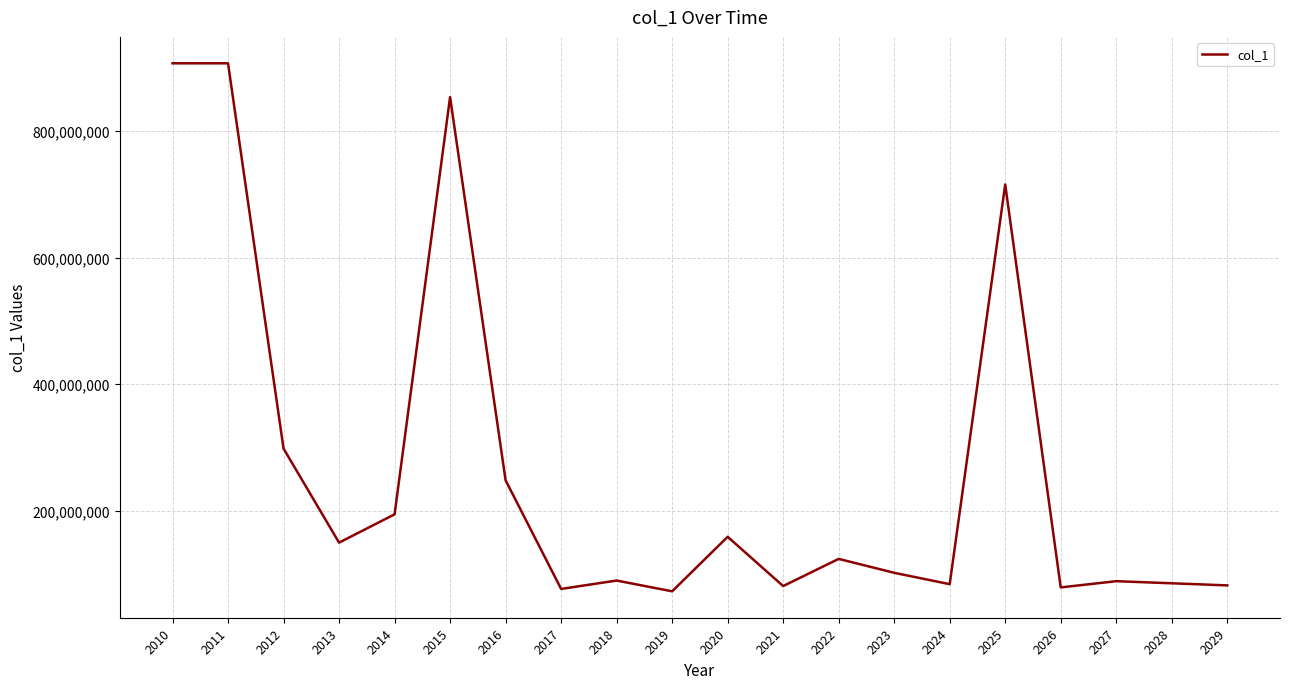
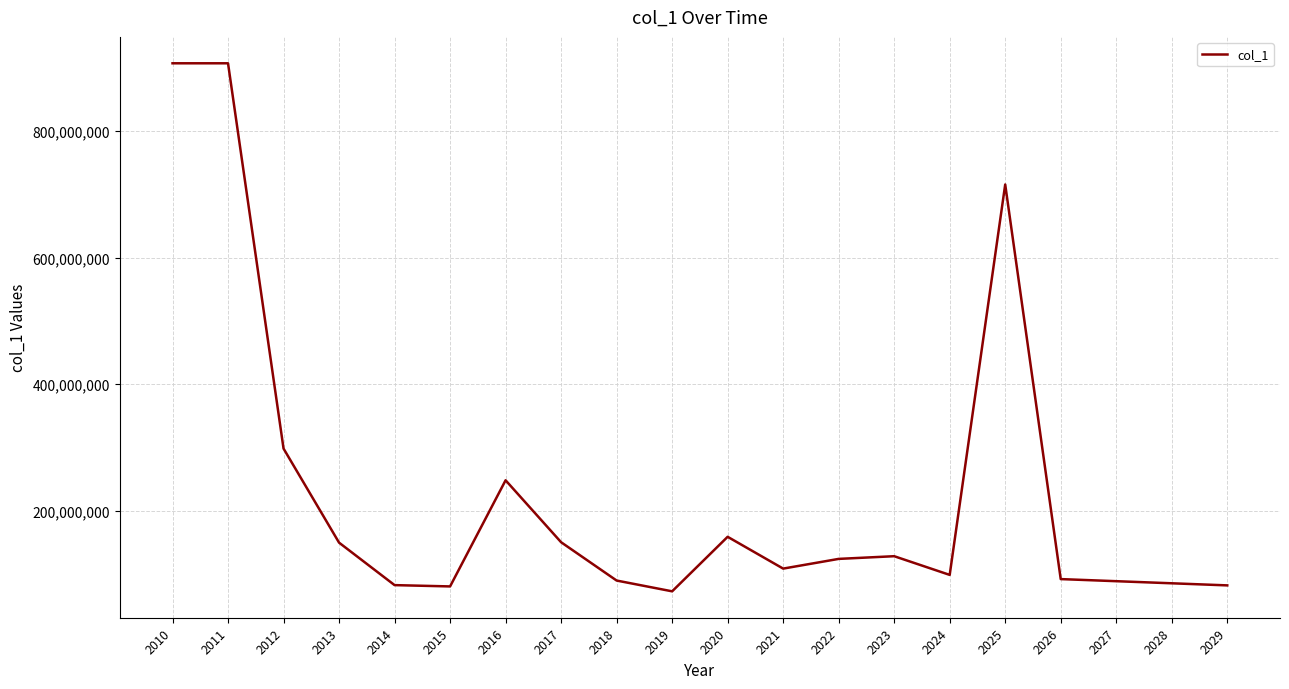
2014: 190,000,000 -> 80,000,000
2015: 850,000,000 -> 80,000,000
2017: 80,000,000 -> 150,000,000
2021: 80,000,000 -> 110,000,000
2023: 100,000,000 -> 130,000,000
2024: 80,000,000 -> 100,000,000
2026: 80,000,000 -> 90,000,000
